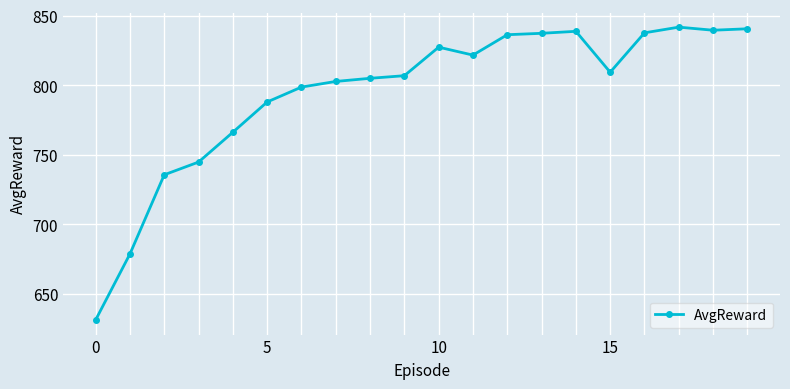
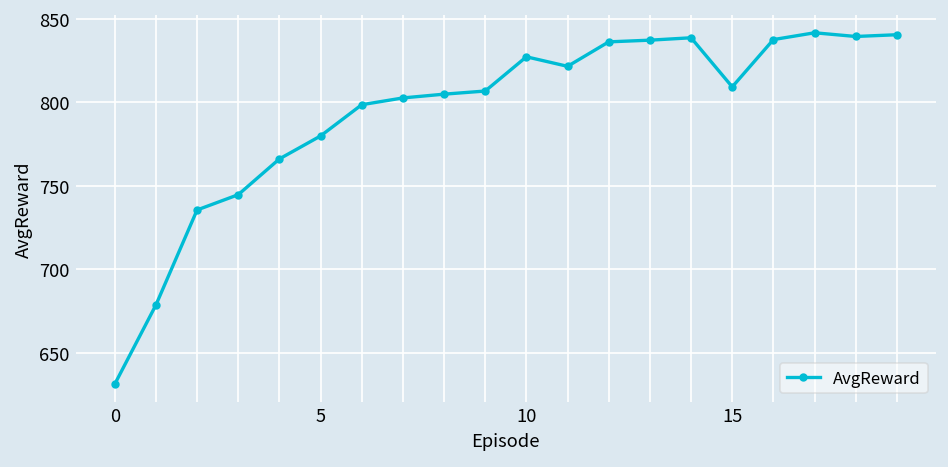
5: 788 -> 780
